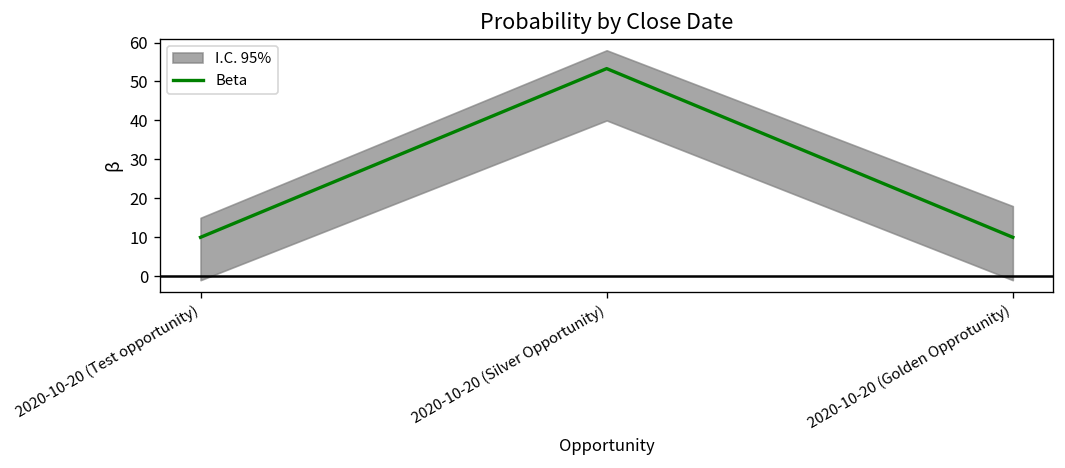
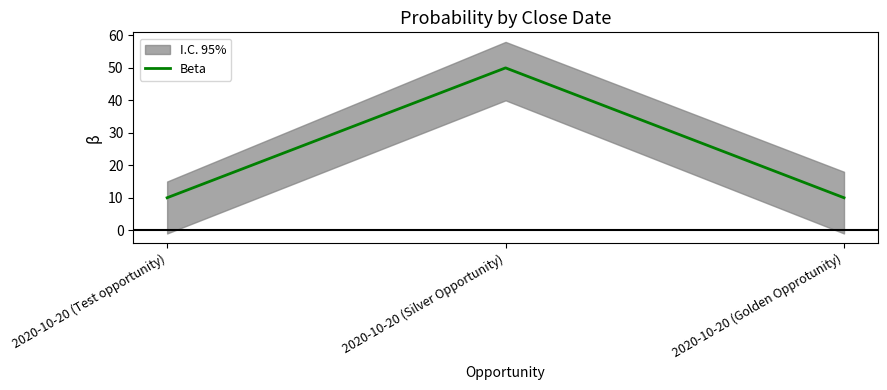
Beta, 2020-10-20 (Silver Opportunity): 53 -> 50
